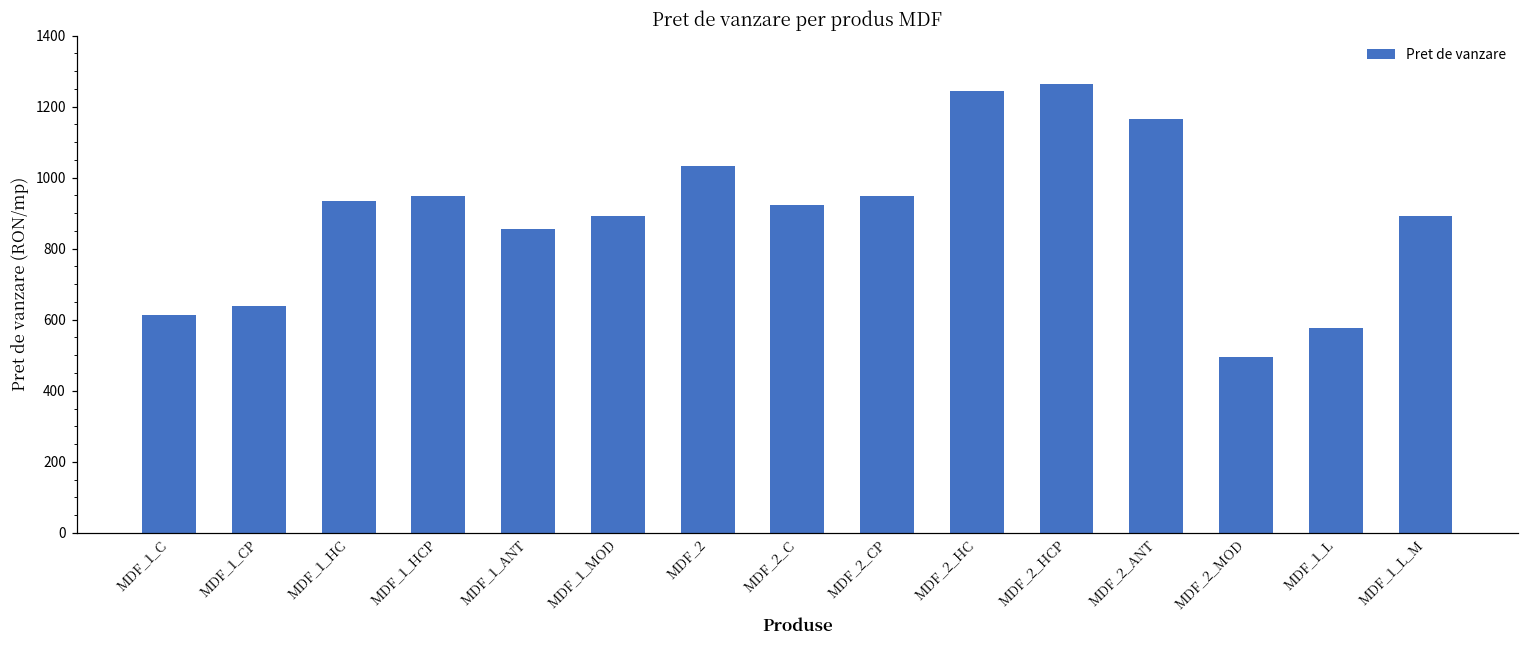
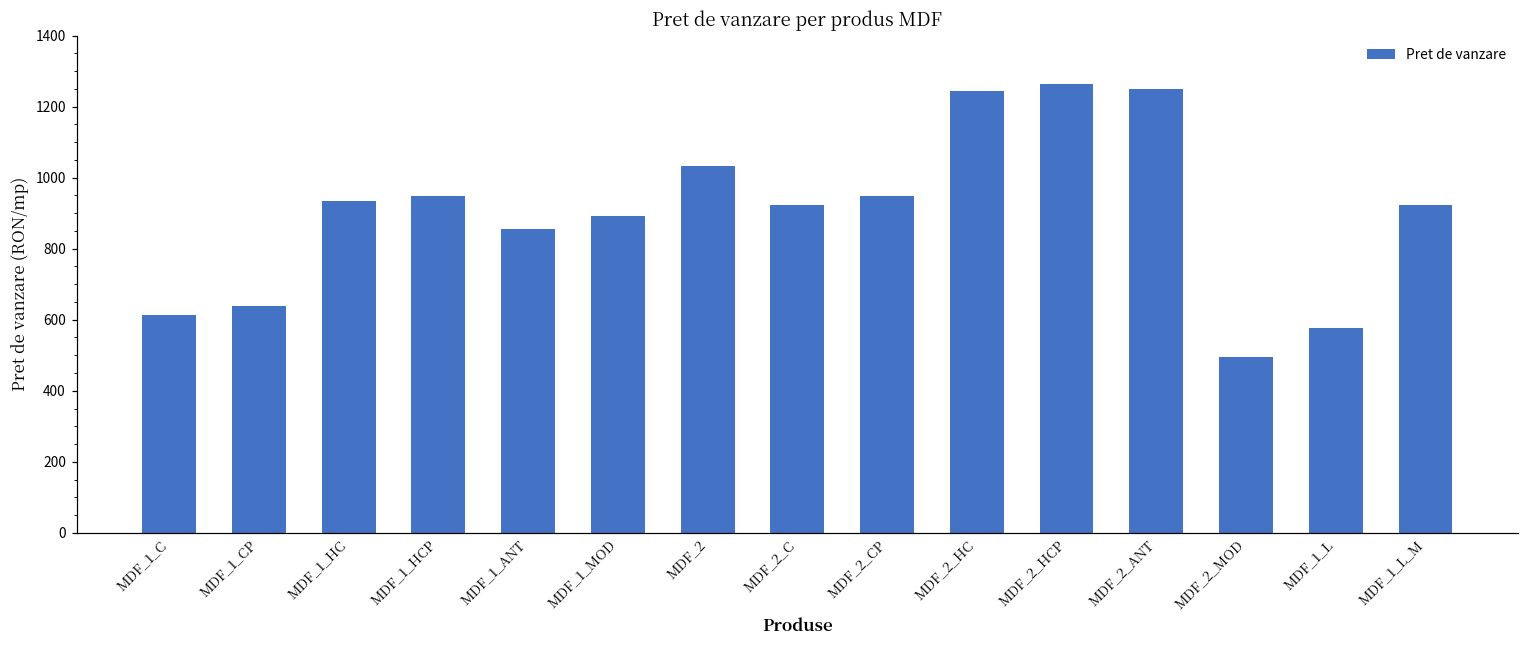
MDF_2_ANT: 1160 -> 1250
MDF_1_L_M: 890 -> 920
